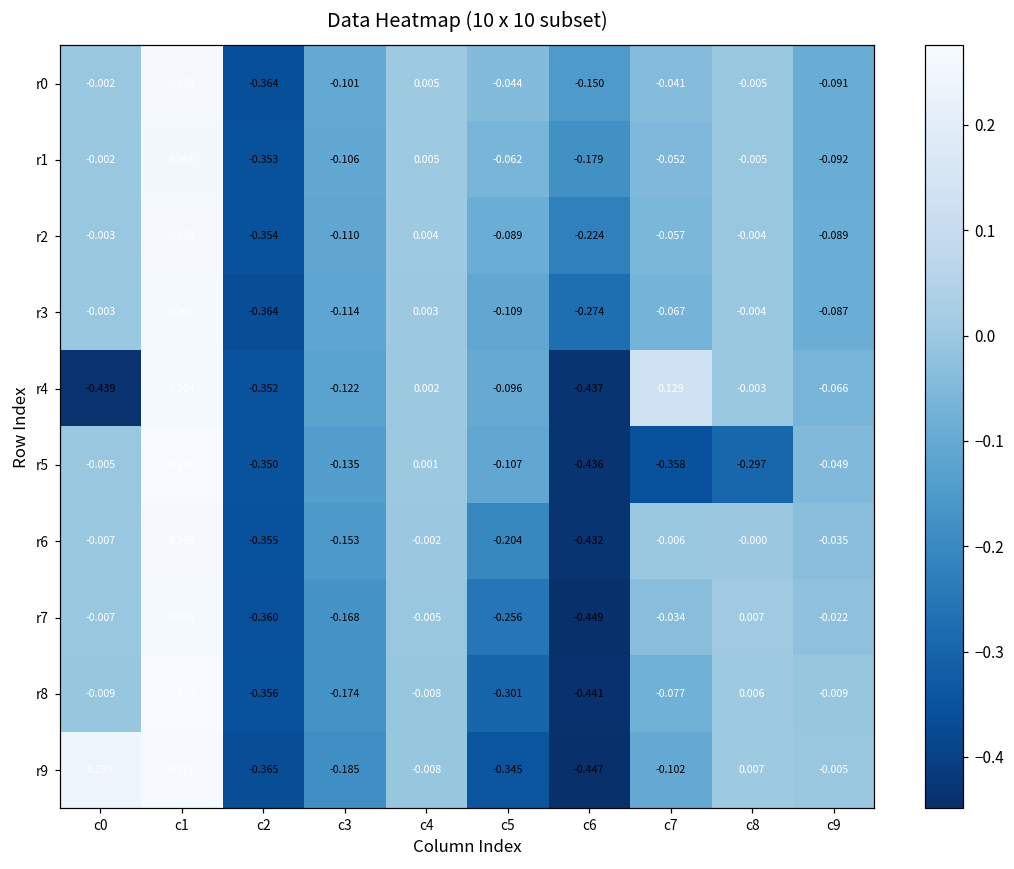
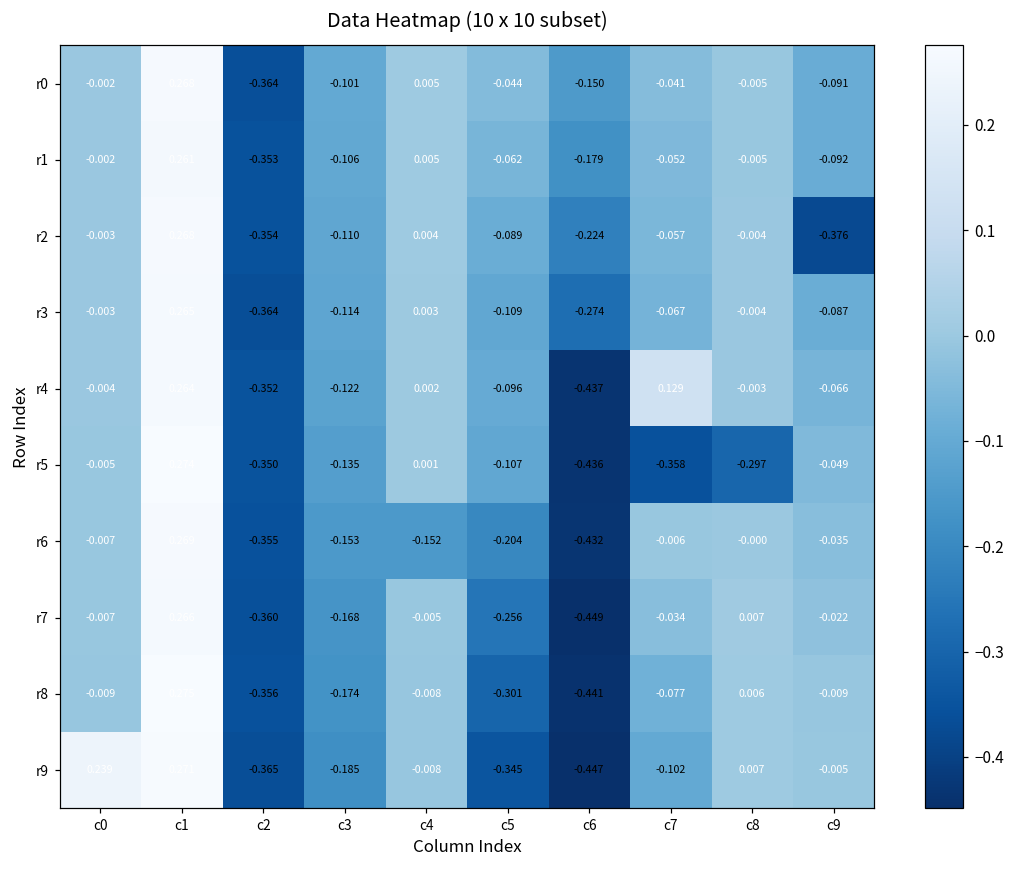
r2, c9: -0.089 -> -0.376
r4, c0: -0.439 -> -0.004
r6, c4: -0.002 -> -0.152
